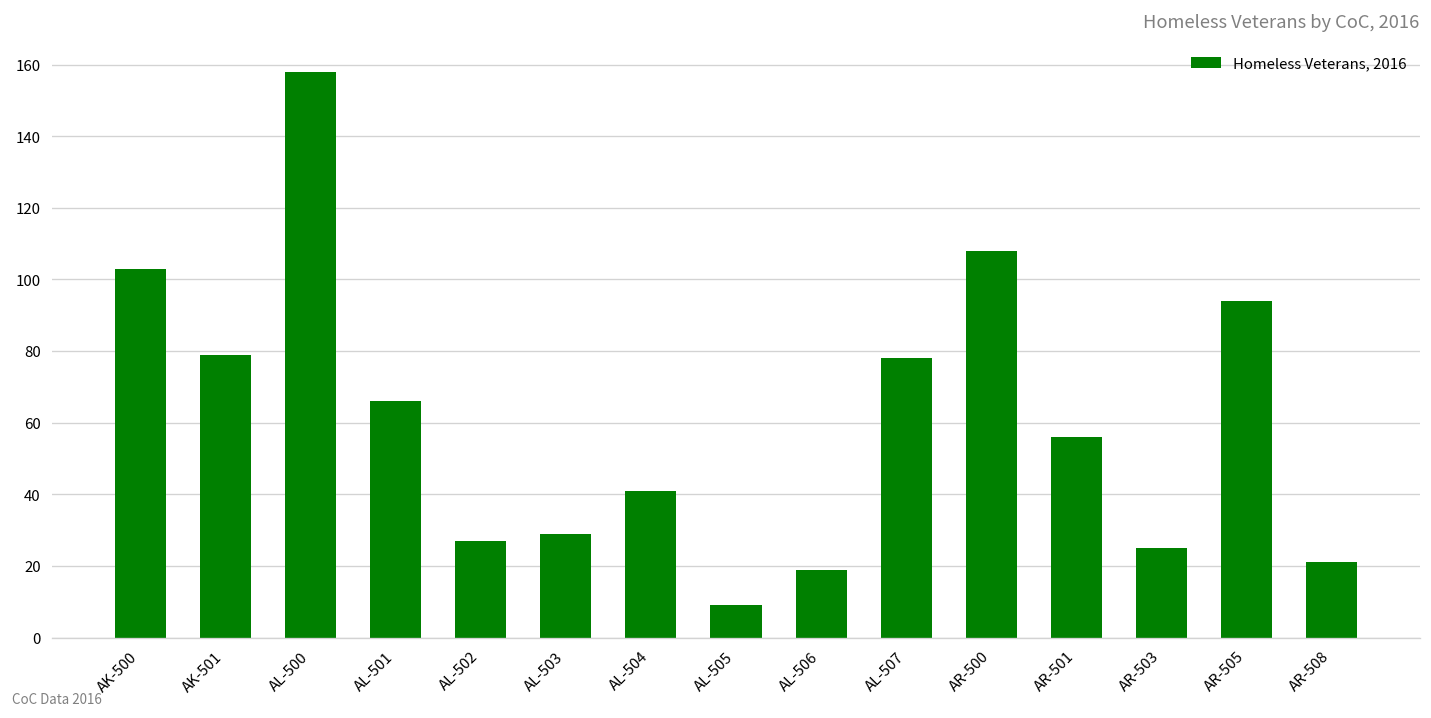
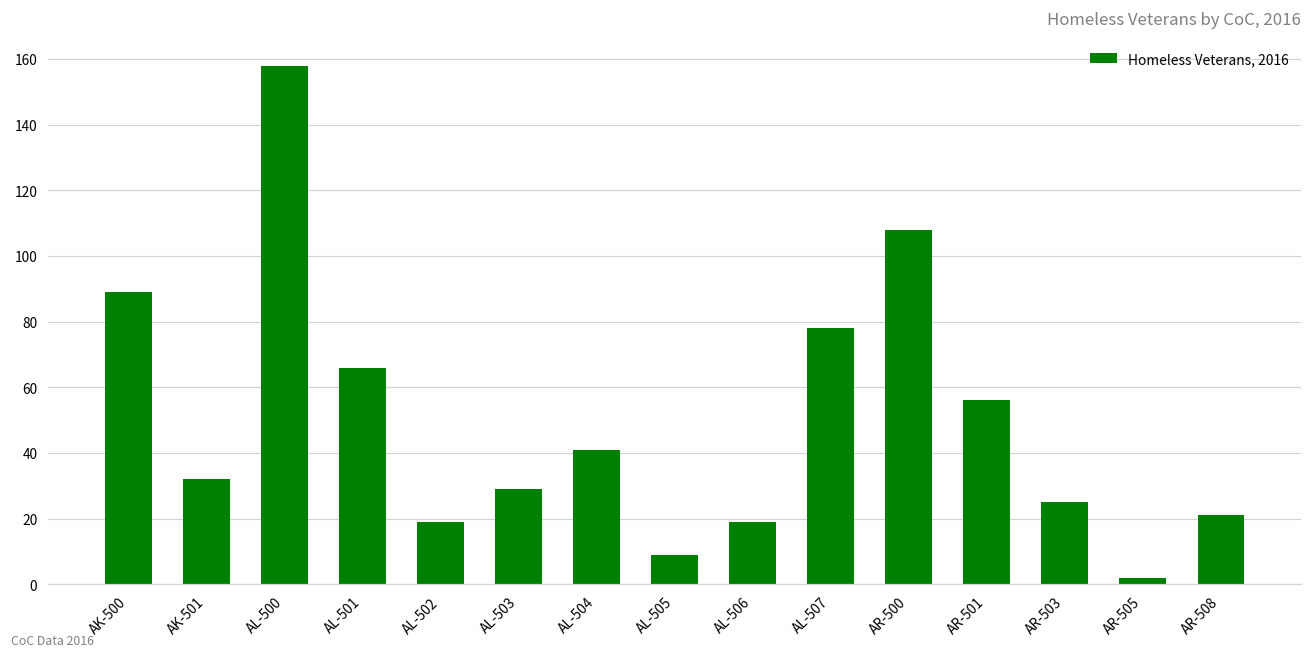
AK-500: 103 -> 89
AK-501: 79 -> 32
AL-502: 27 -> 19
AR-505: 94 -> 2
